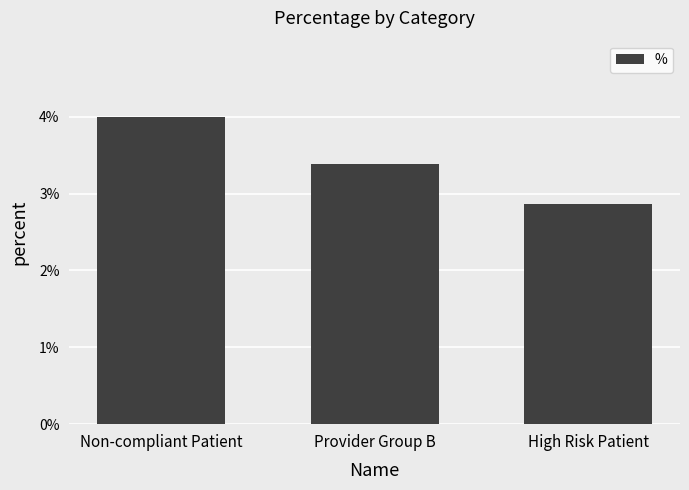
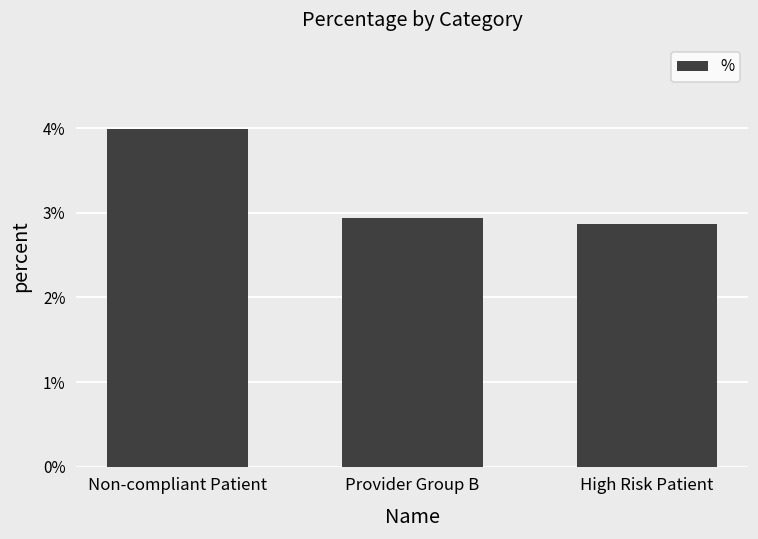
Provider Group B: 3.4% -> 2.9%
